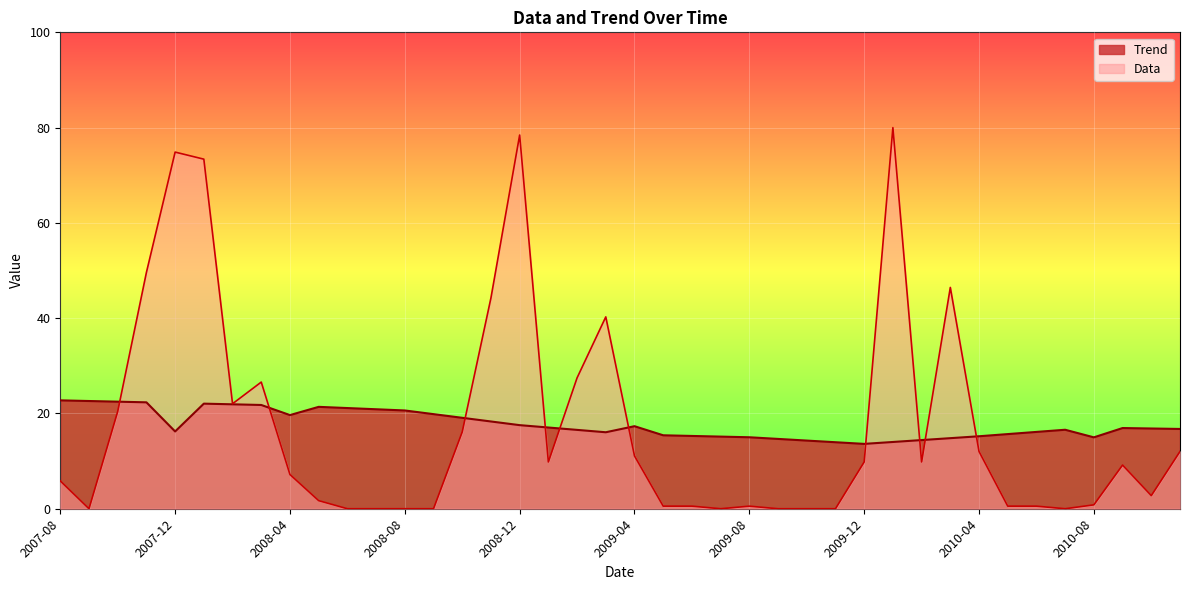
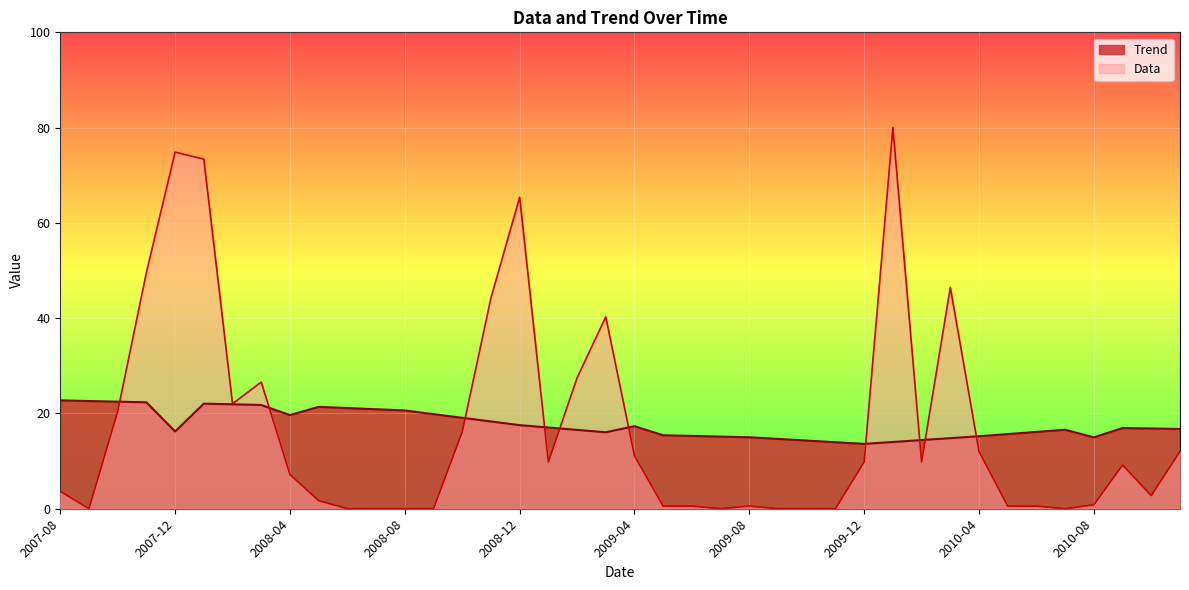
Data, 2007-08: 6 -> 4
Data, 2008-12: 78 -> 65
